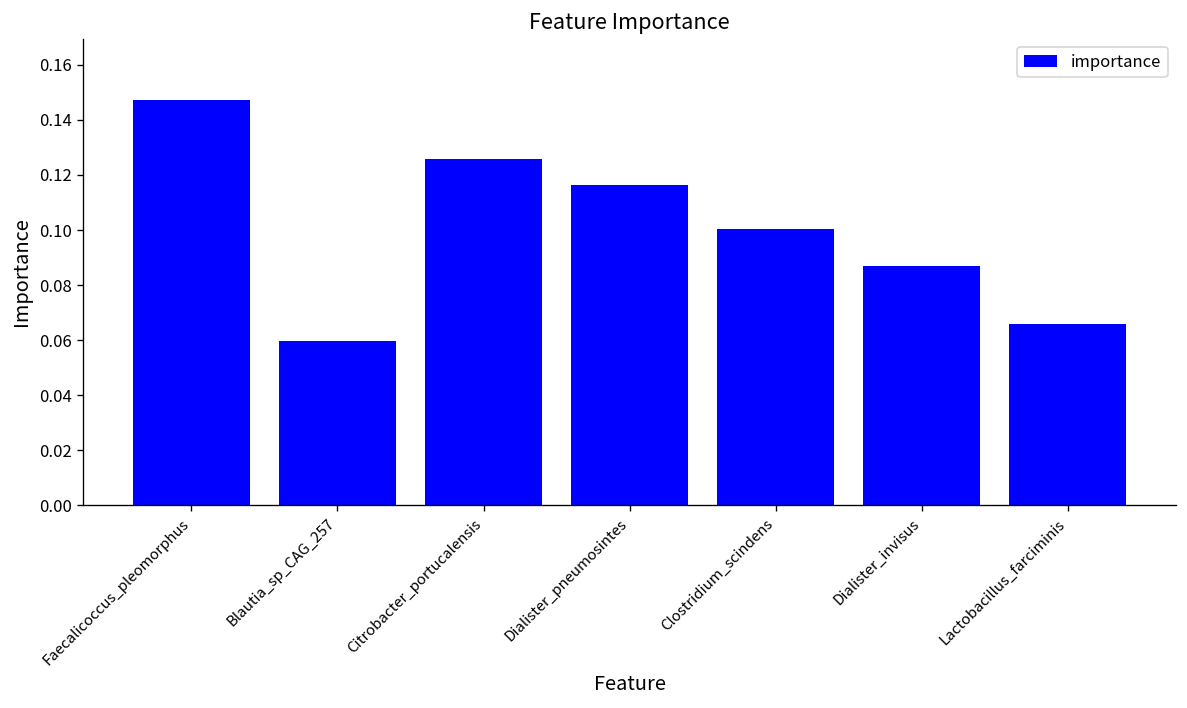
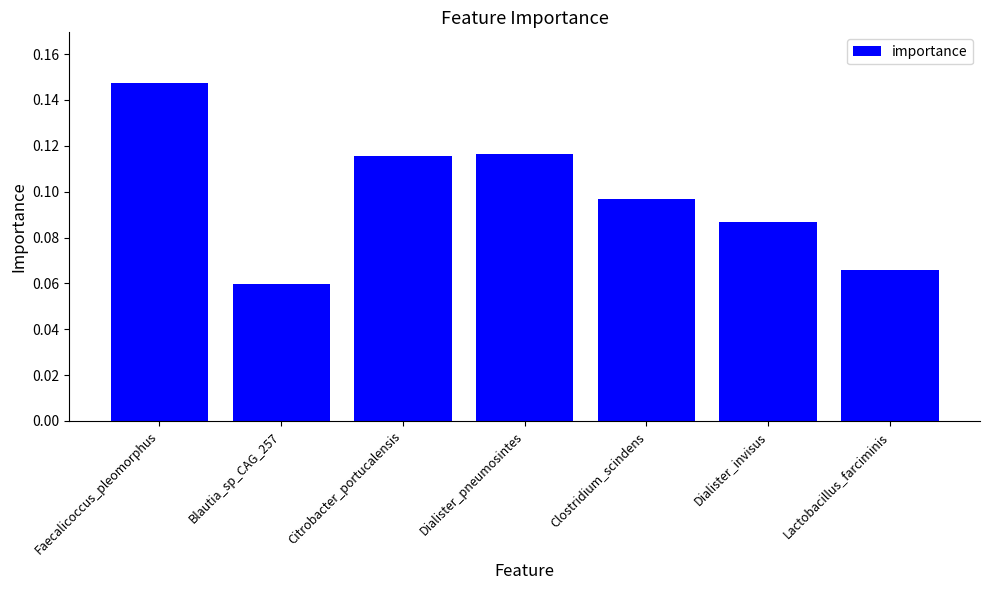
Citrobacter_portucalensis: 0.126 -> 0.115
Clostridium_scindens: 0.100 -> 0.097
